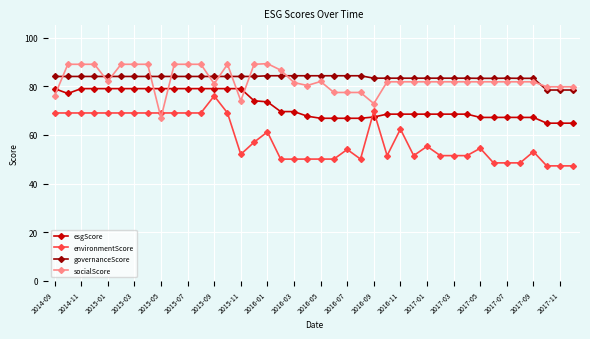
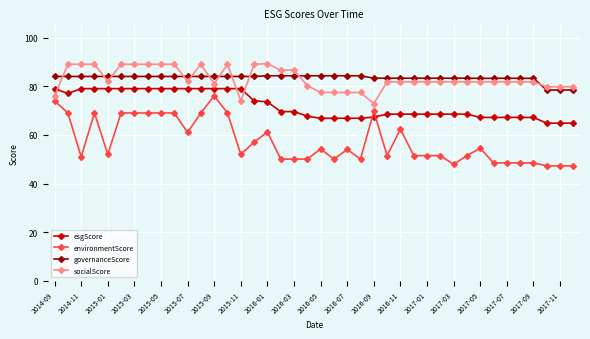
environmentScore, 2014-09: 69 -> 74
environmentScore, 2014-11: 69 -> 51
environmentScore, 2015-01: 69 -> 52
socialScore, 2015-05: 67 -> 89
environmentScore, 2015-07: 69 -> 61
socialScore, 2015-07: 89 -> 82
socialScore, 2016-03: 82 -> 87
environmentScore, 2016-05: 50 -> 54
socialScore, 2016-05: 82 -> 77
environmentScore, 2017-01: 55 -> 51
environmentScore, 2017-03: 51 -> 48
environmentScore, 2017-09: 53 -> 49
